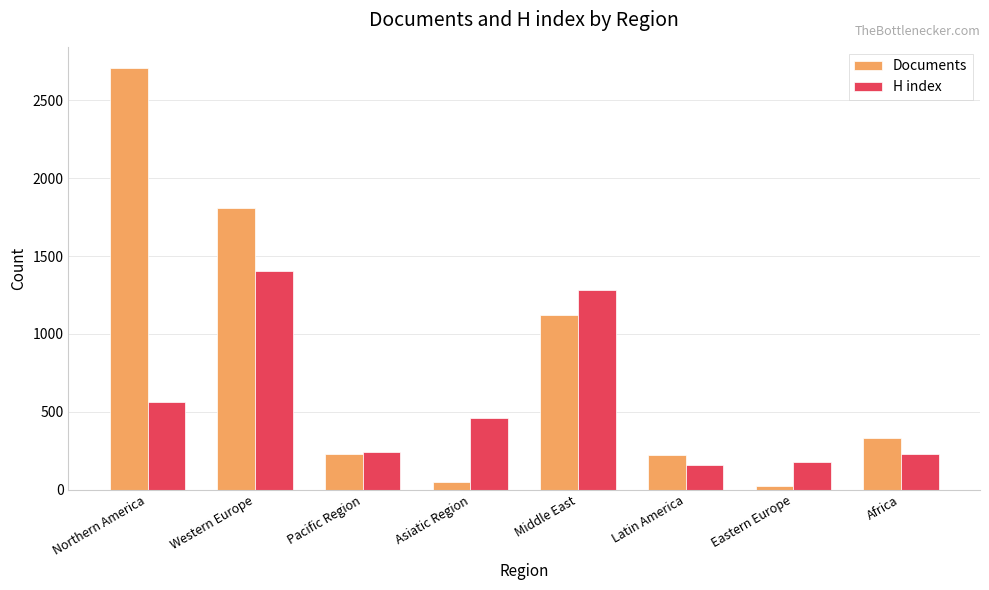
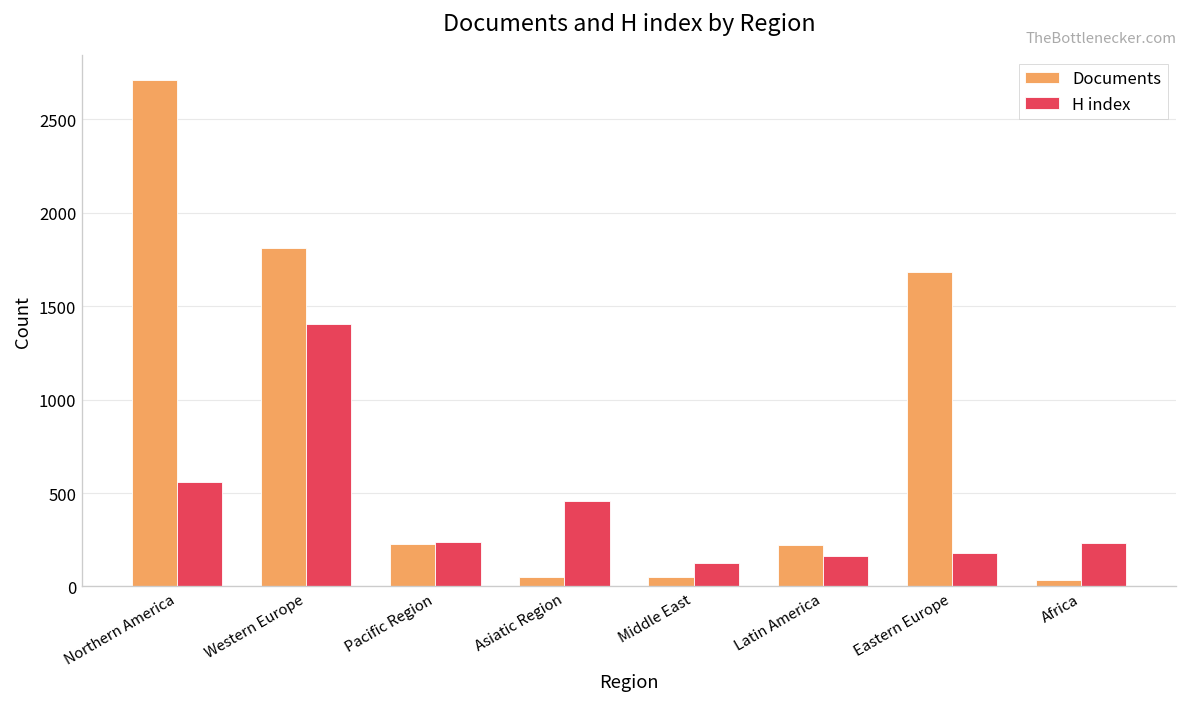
Documents, Middle East: 1120 -> 50
H index, Middle East: 1280 -> 130
Documents, Eastern Europe: 20 -> 1680
Documents, Africa: 330 -> 30
